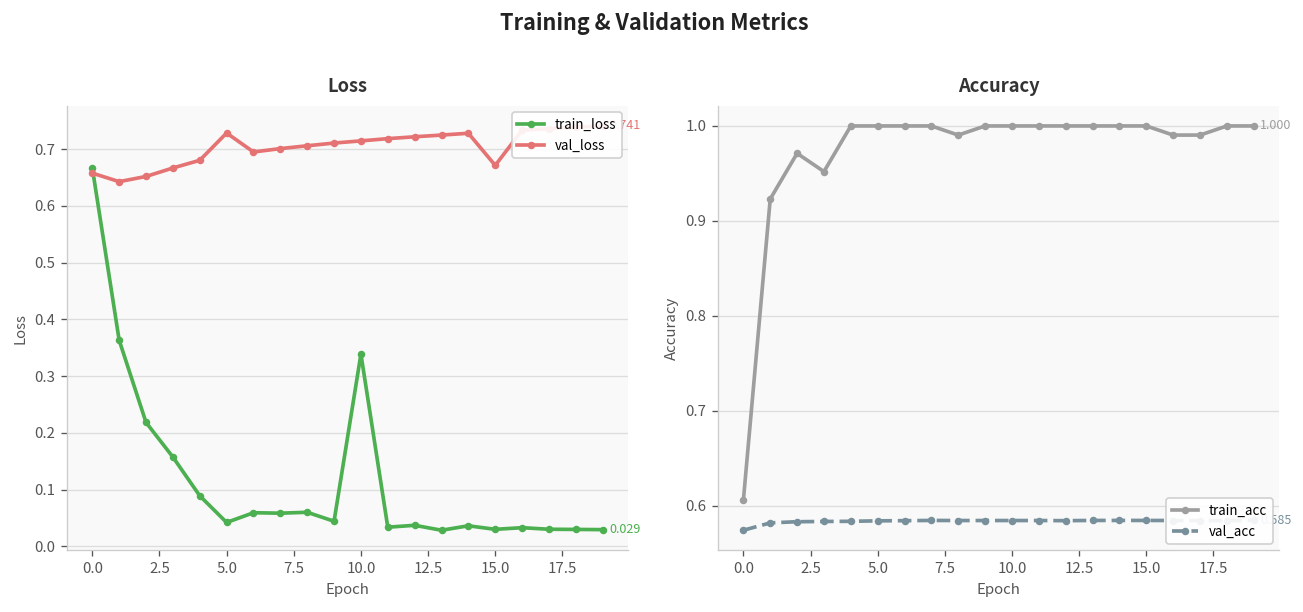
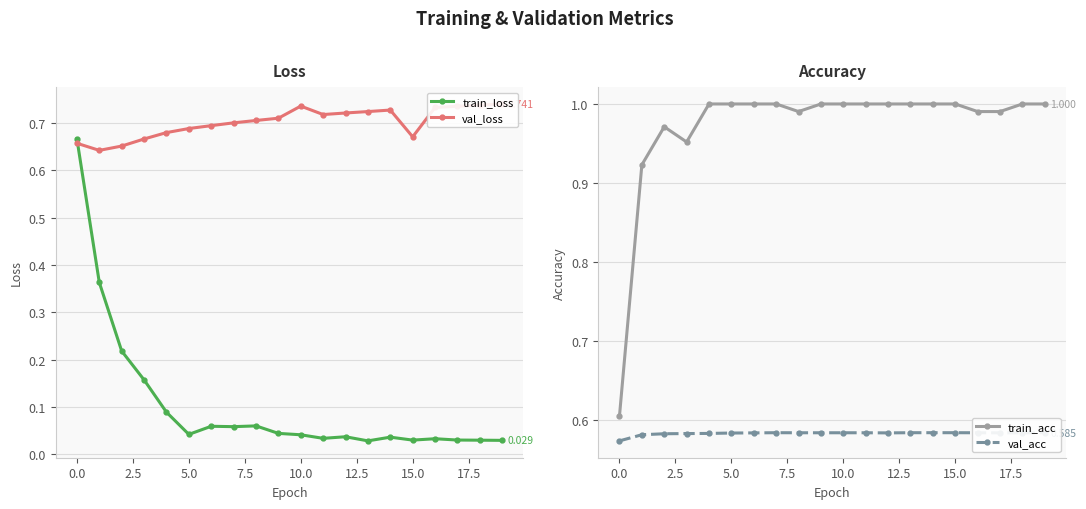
Loss, val_loss, 5.0: 0.73 -> 0.69
Loss, train_loss, 10.0: 0.34 -> 0.04
Loss, val_loss, 10.0: 0.71 -> 0.74
